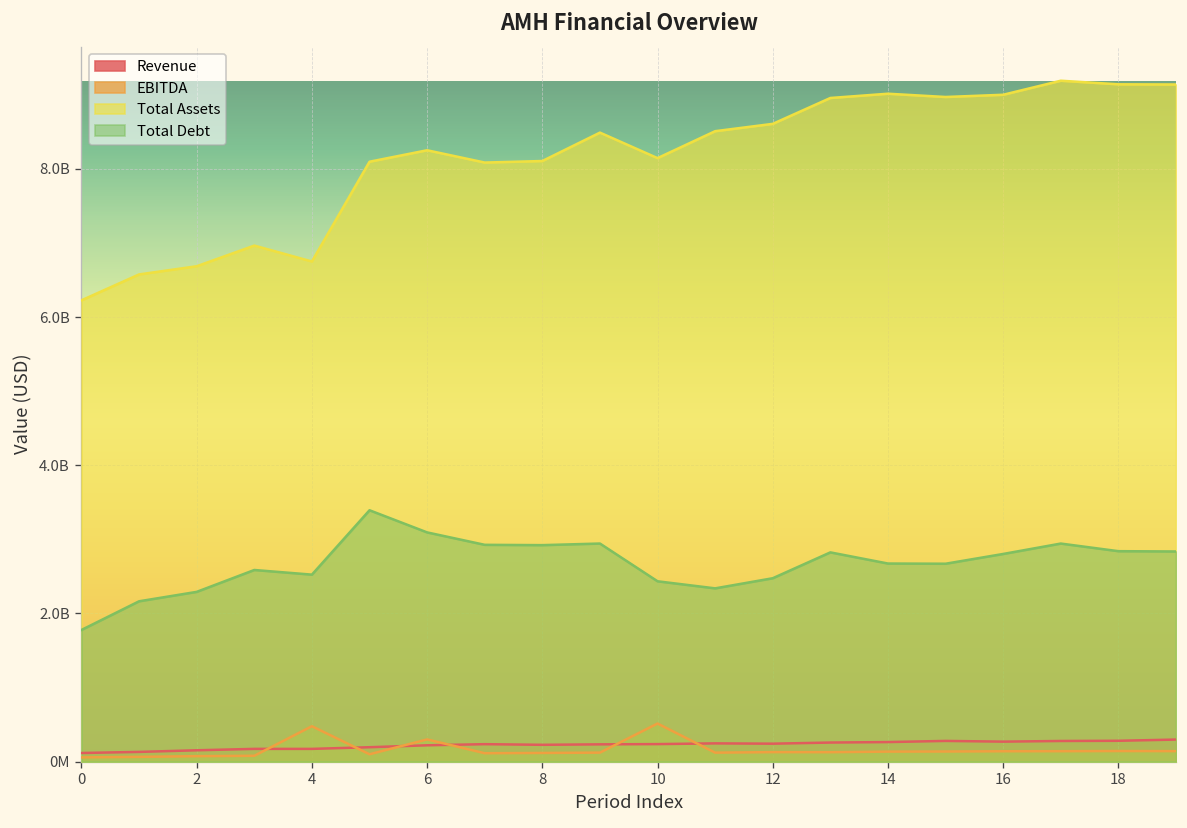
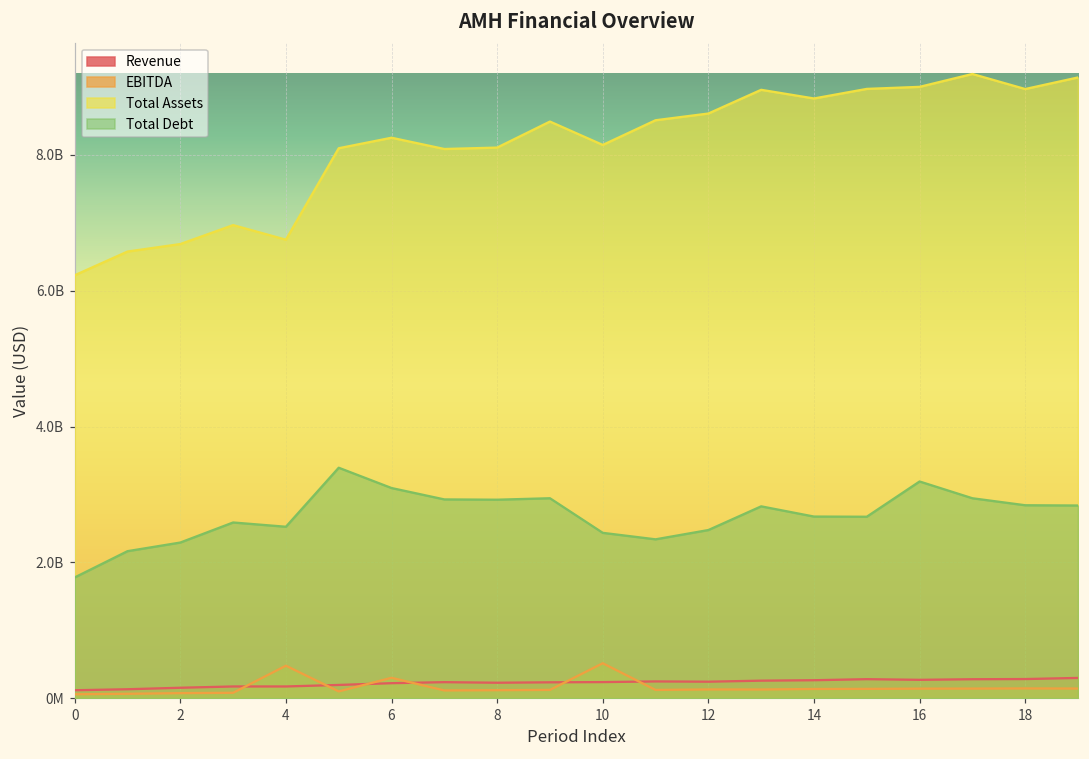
Total Assets, 14: 9000000000 -> 8800000000
Total Debt, 16: 2800000000 -> 3200000000
Total Assets, 18: 9100000000 -> 9000000000
